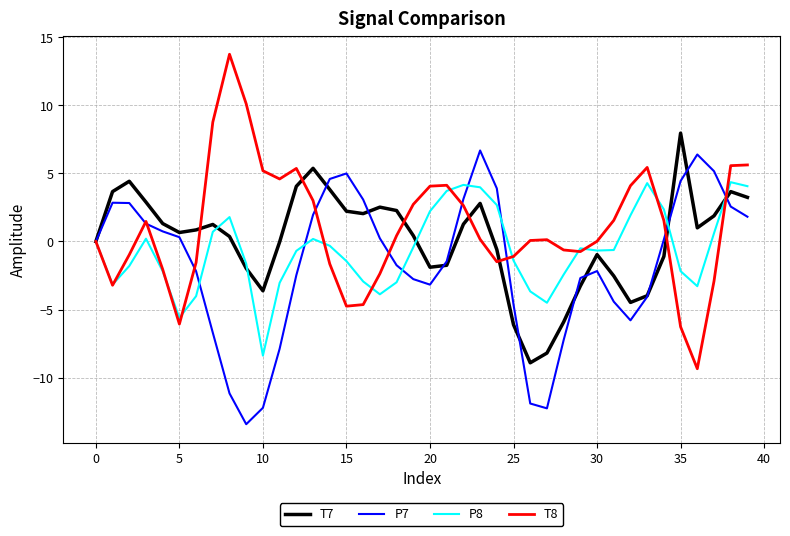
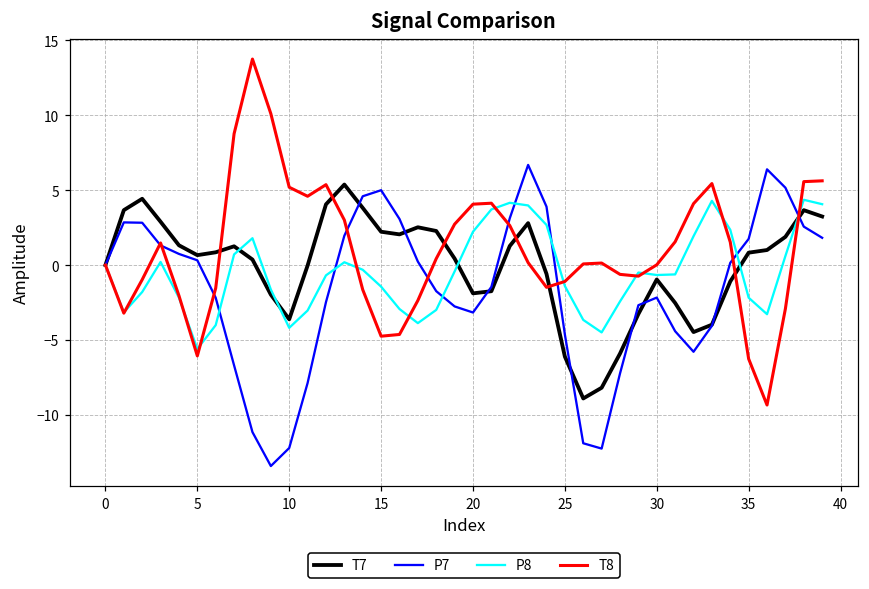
P8, 10: -8.4 -> -4.2
T7, 35: 8.0 -> 0.8
P7, 35: 4.4 -> 1.7
